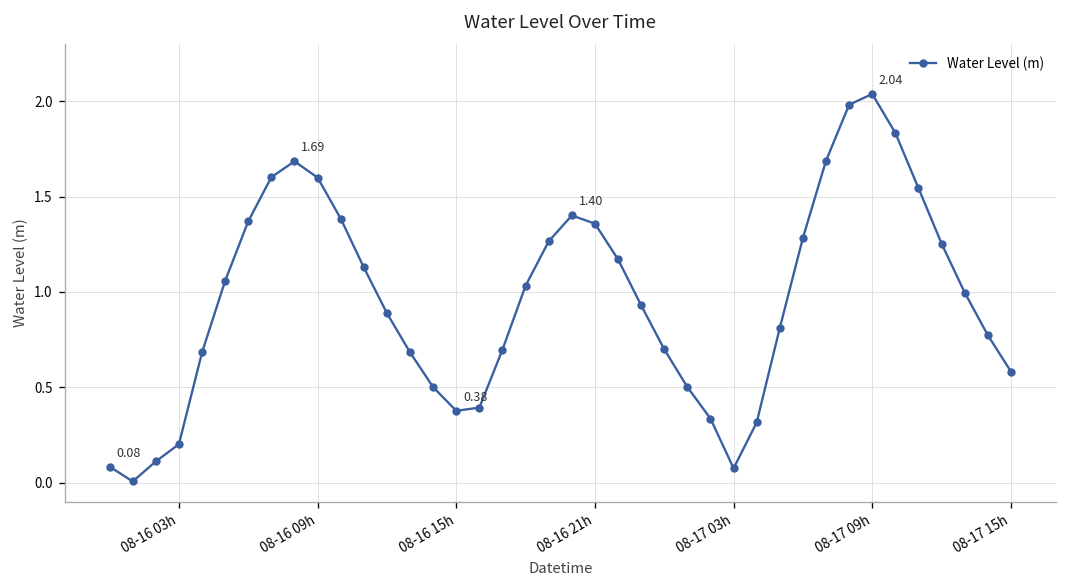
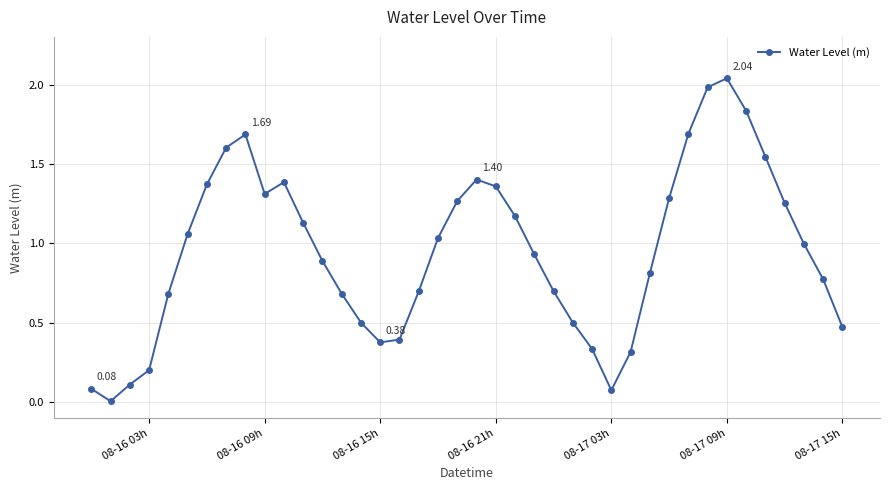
08-16 09h: 1.60 -> 1.31
08-17 15h: 0.58 -> 0.47
